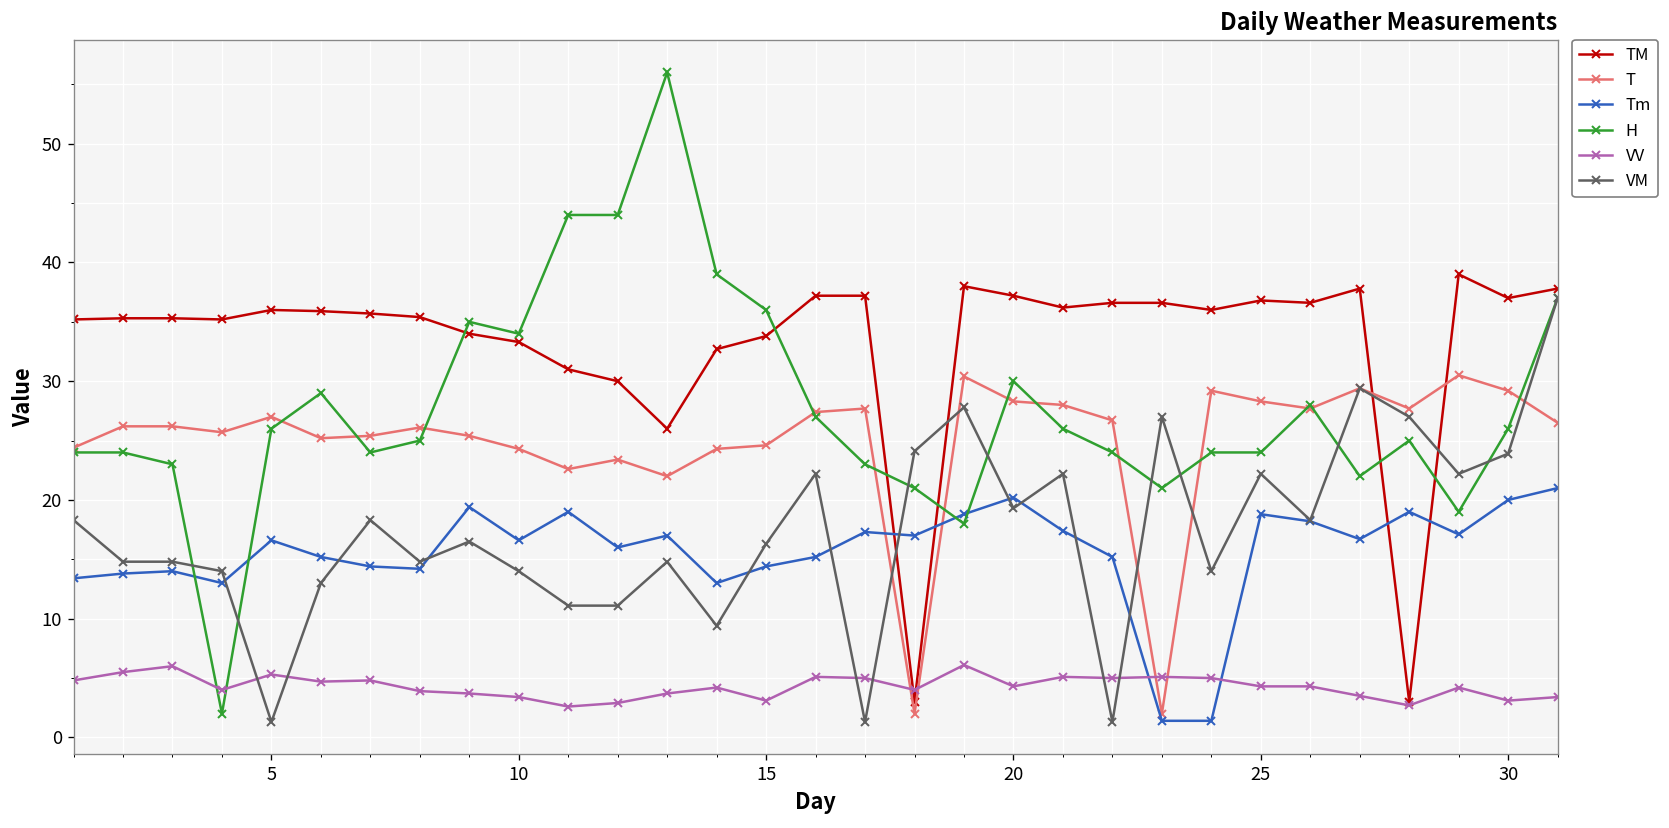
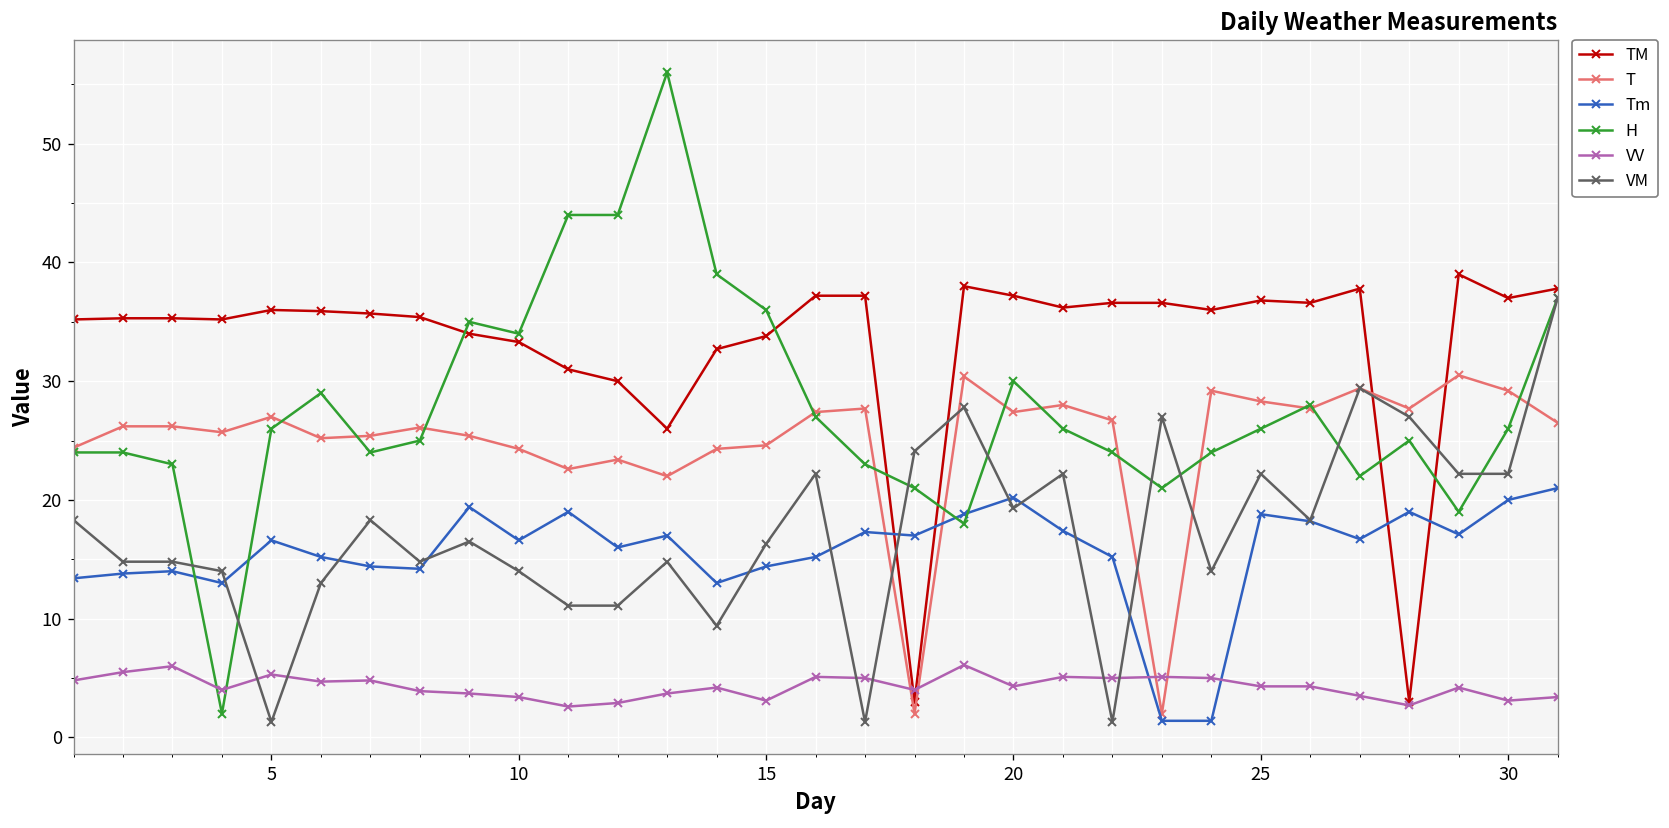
T, 20: 28 -> 27
H, 25: 24 -> 26
VM, 30: 24 -> 22
